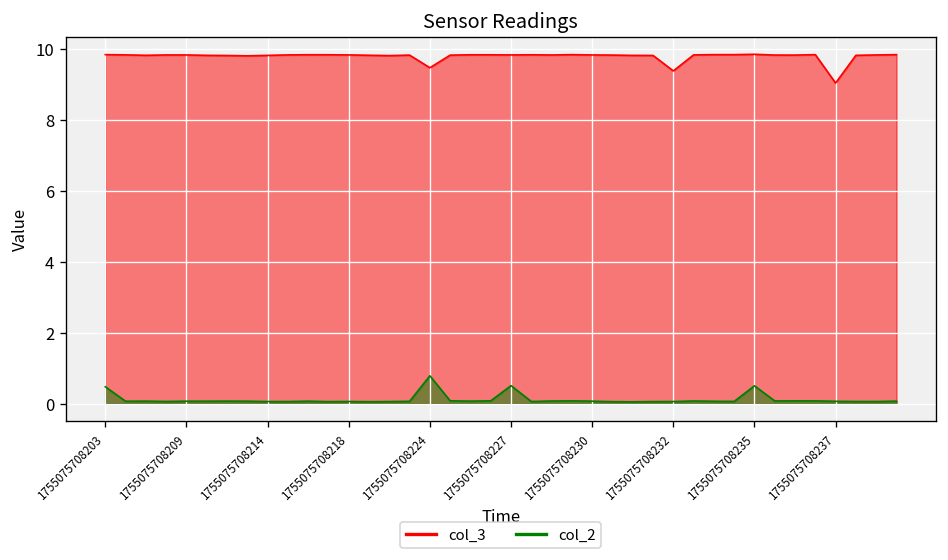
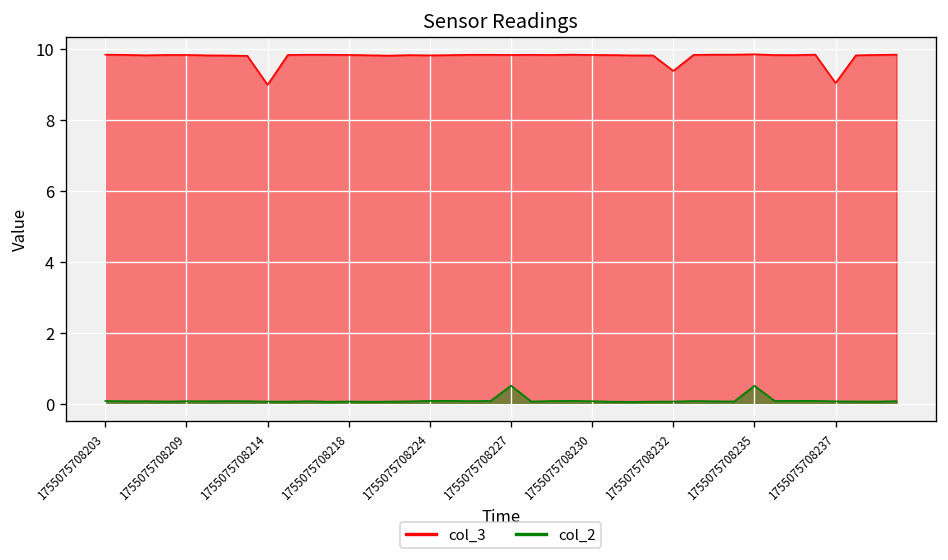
col_2, 1755075708203: 0.5 -> 0.1
col_3, 1755075708214: 9.8 -> 9.0
col_3, 1755075708224: 9.5 -> 9.8
col_2, 1755075708224: 0.8 -> 0.1
